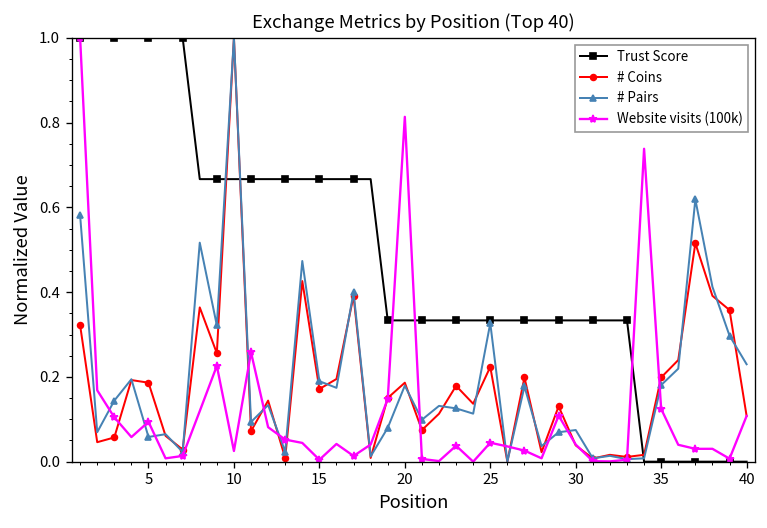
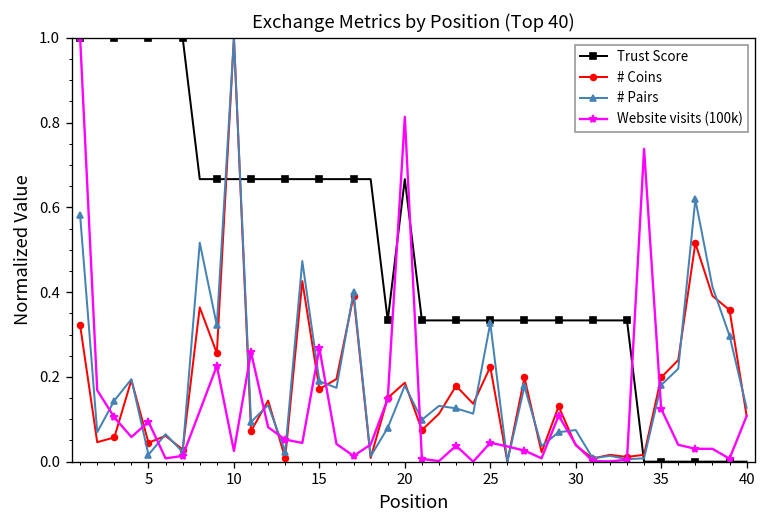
# Coins, 5: 0.19 -> 0.04
# Pairs, 5: 0.06 -> 0.02
Website visits (100k), 15: 0.00 -> 0.27
Trust Score, 20: 0.33 -> 0.67
# Pairs, 40: 0.23 -> 0.13
